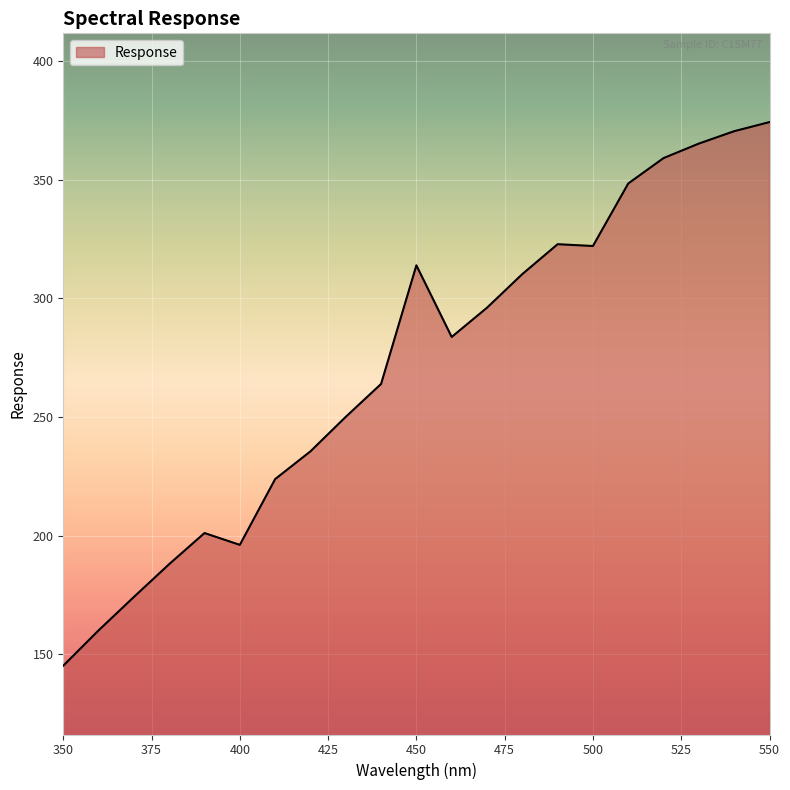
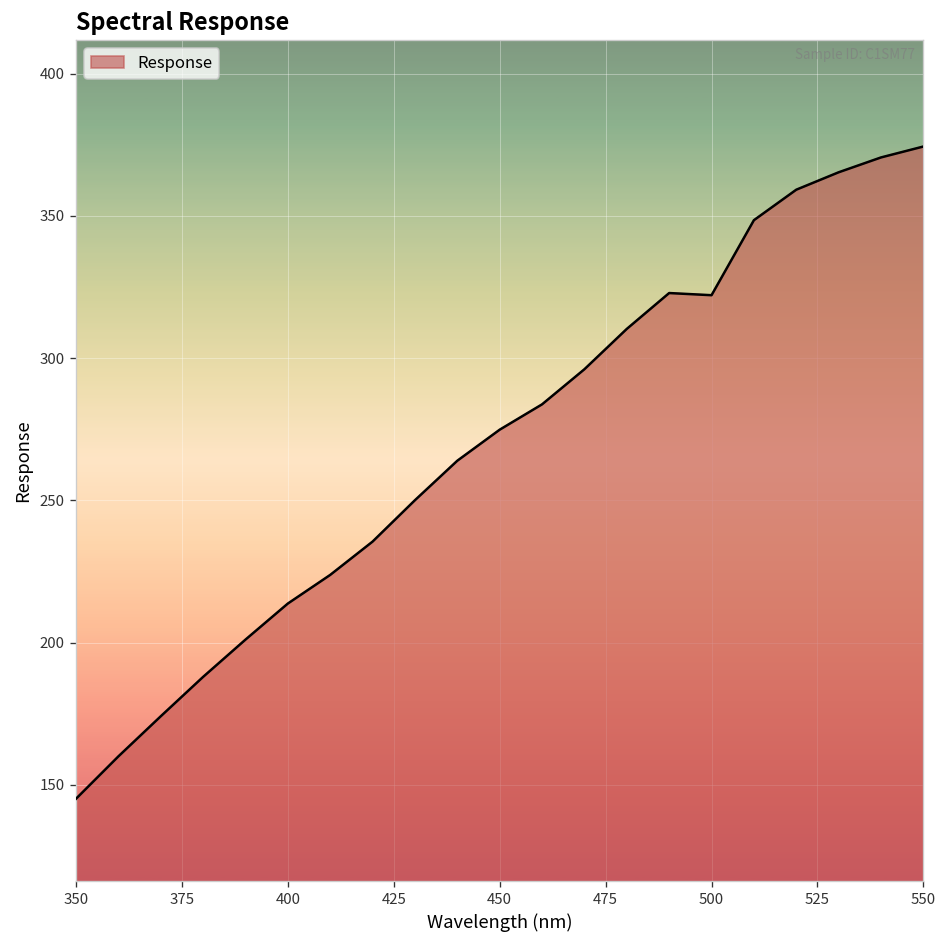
400: 196 -> 214
450: 314 -> 275
